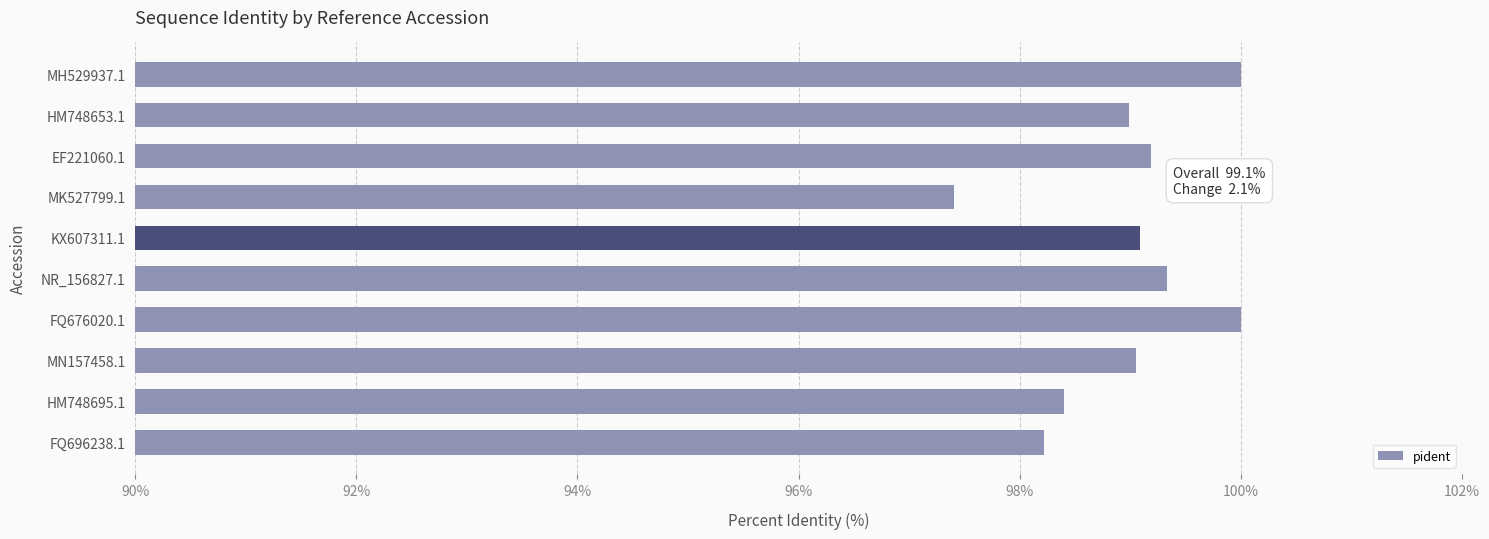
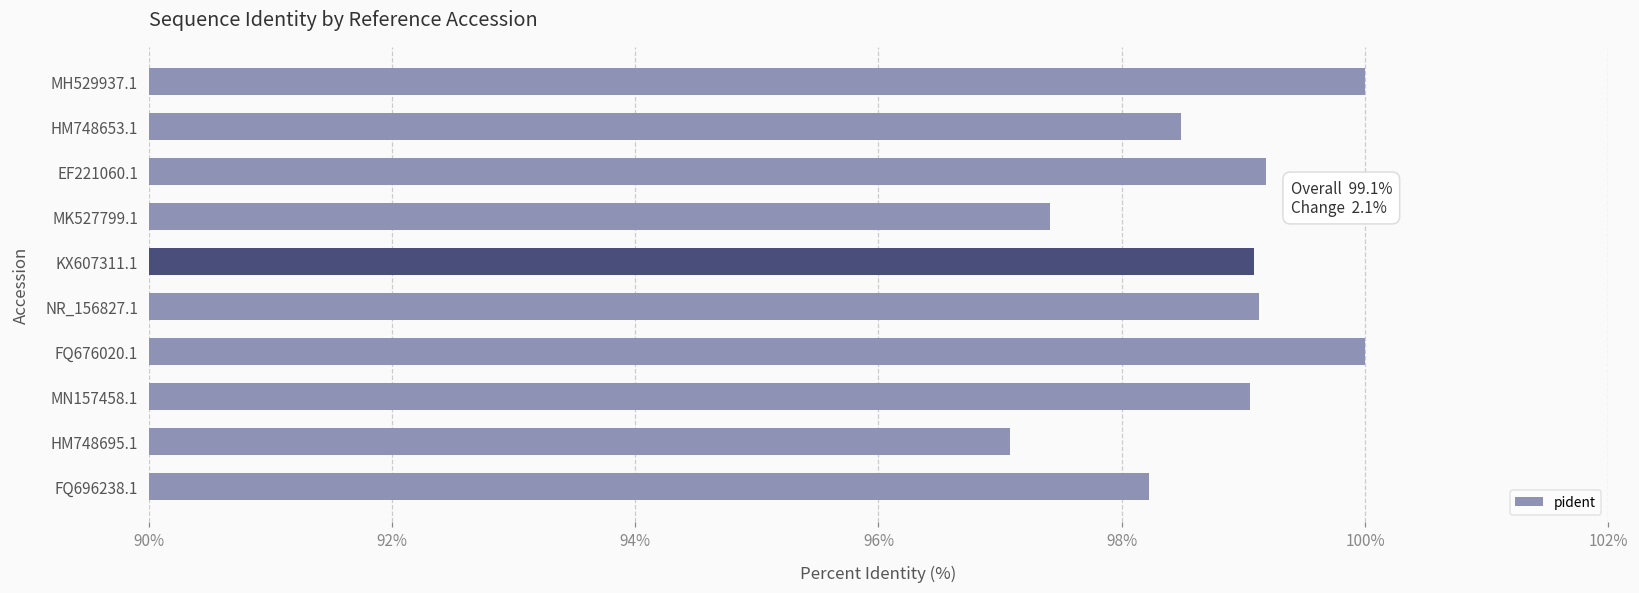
HM748653.1: 98.99% -> 98.49%
NR_156827.1: 99.33% -> 99.13%
HM748695.1: 98.40% -> 97.08%
